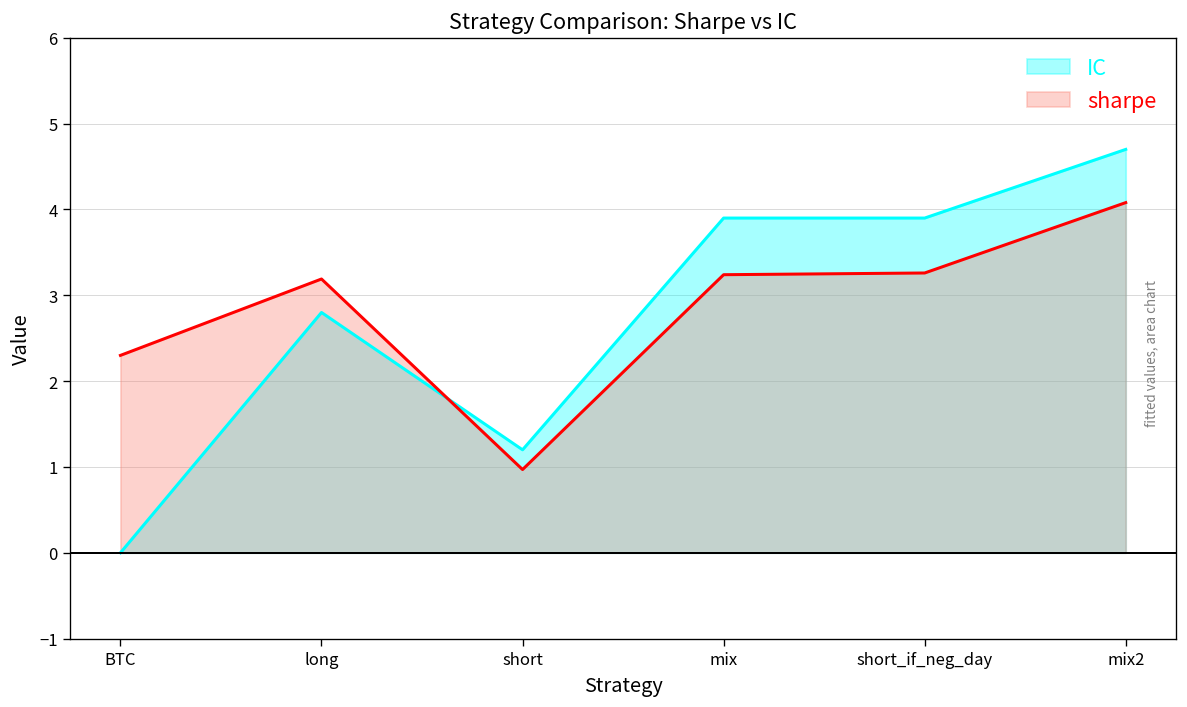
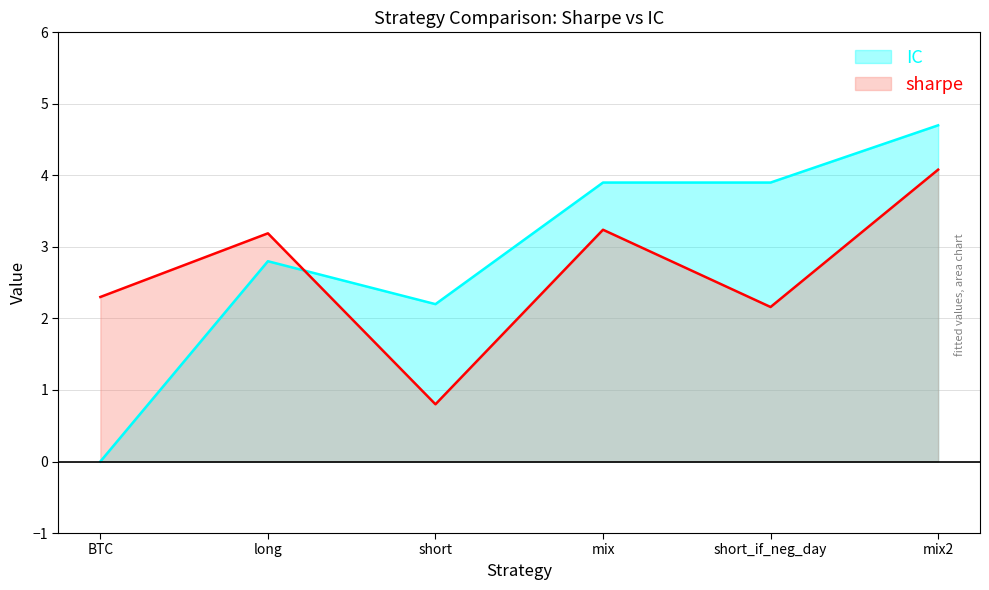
IC, short: 1.2 -> 2.2
sharpe, short: 1.0 -> 0.8
sharpe, short_if_neg_day: 3.3 -> 2.2
